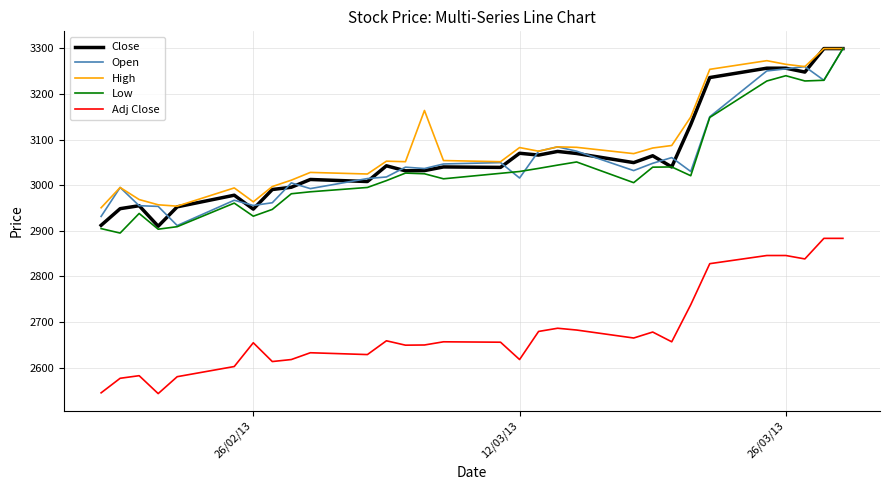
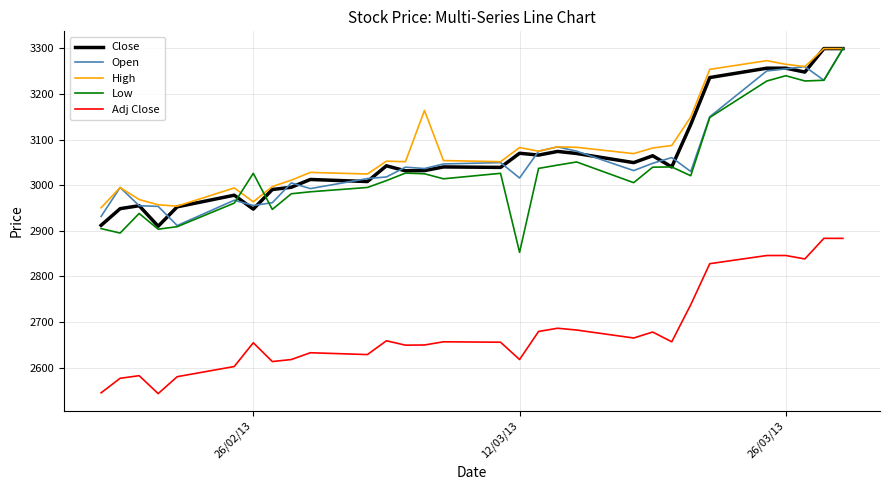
Low, 26/02/13: 2930 -> 3030
Low, 12/03/13: 3030 -> 2850
